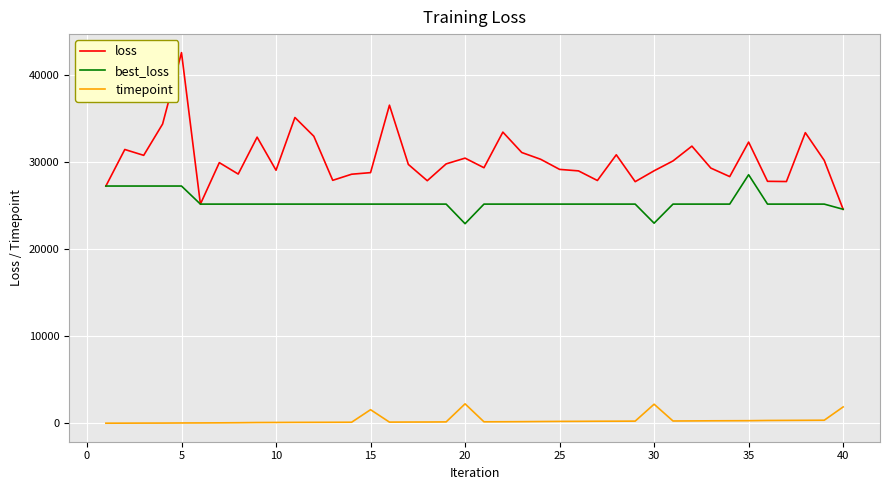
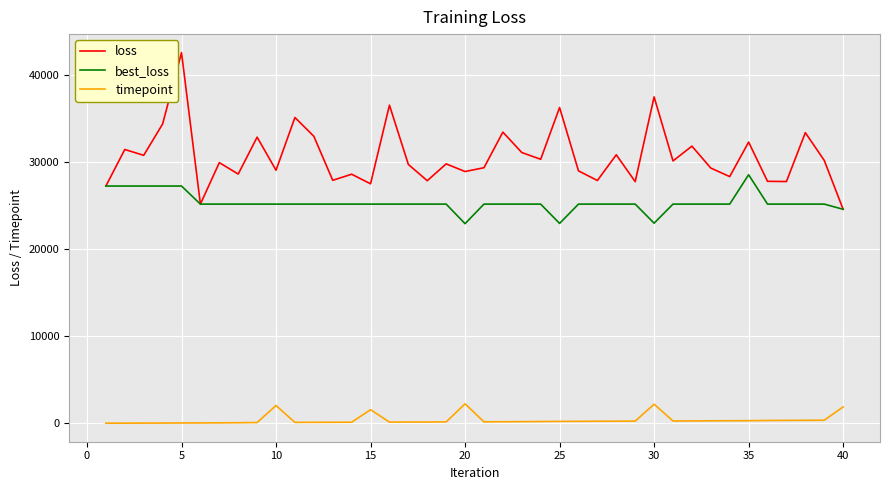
timepoint, 10: 0 -> 2000
loss, 15: 29000 -> 28000
loss, 20: 30000 -> 29000
loss, 25: 29000 -> 36000
best_loss, 25: 25000 -> 23000
loss, 30: 29000 -> 38000
